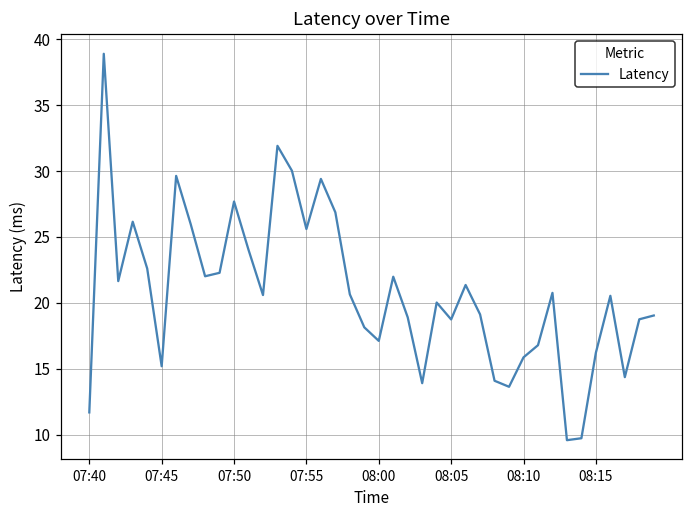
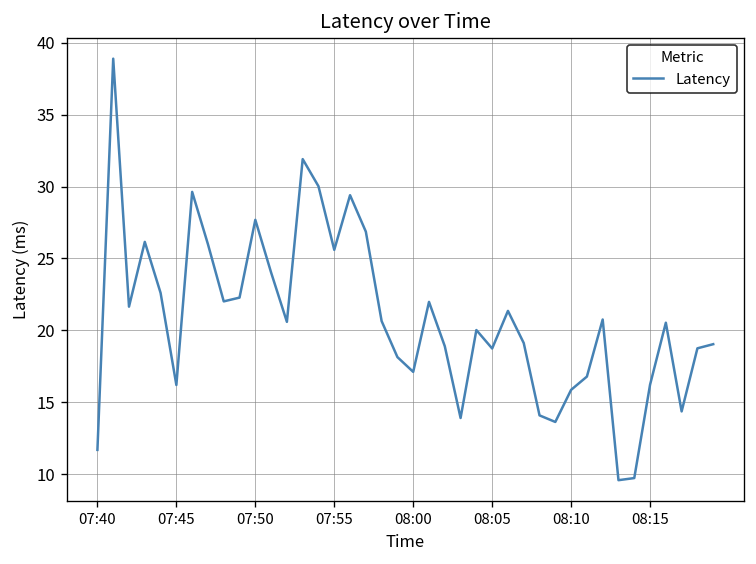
07:45: 15.2 -> 16.2
